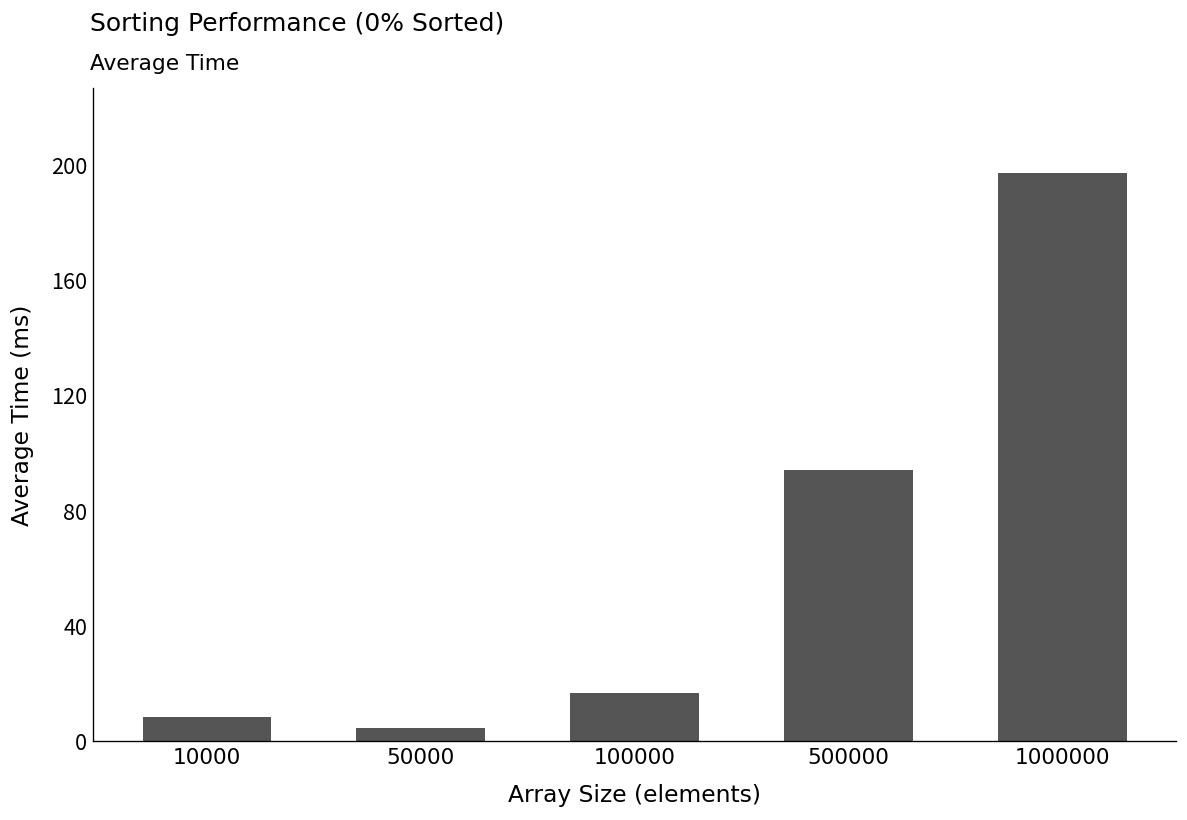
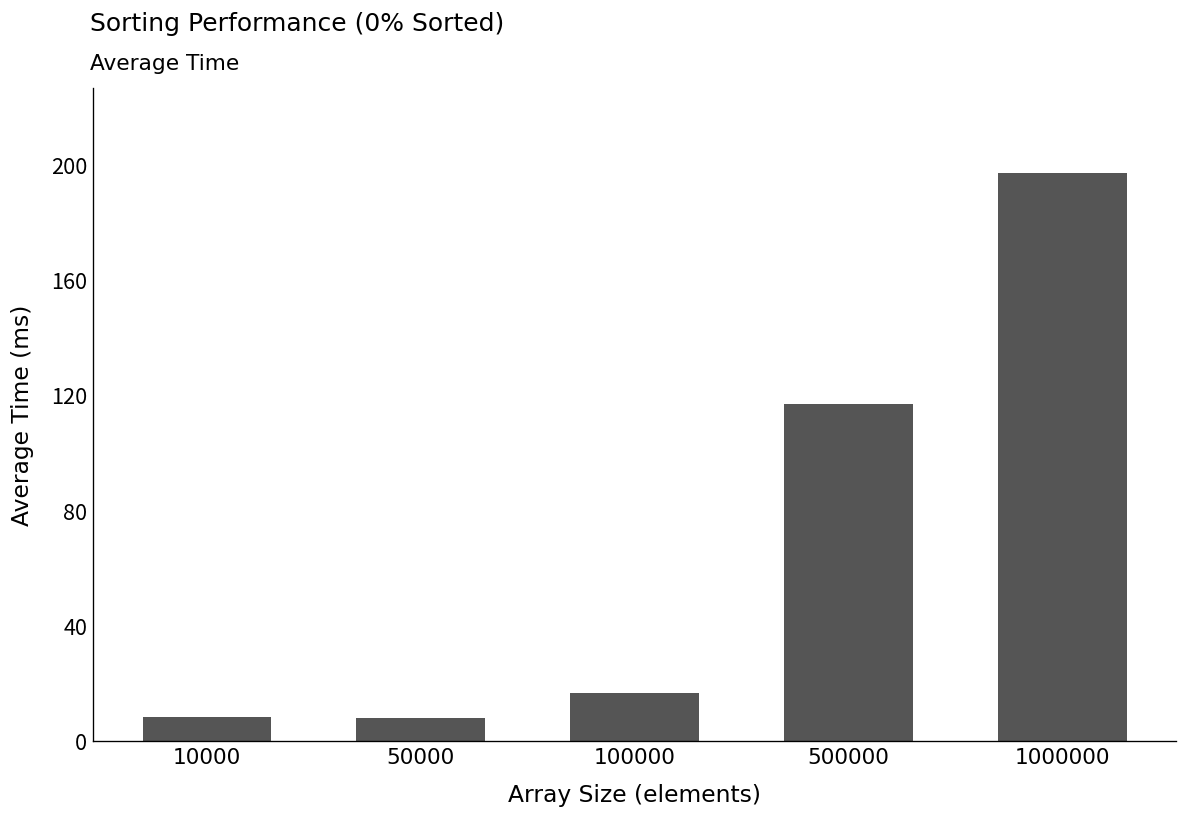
50000: 4 -> 8
500000: 94 -> 117
